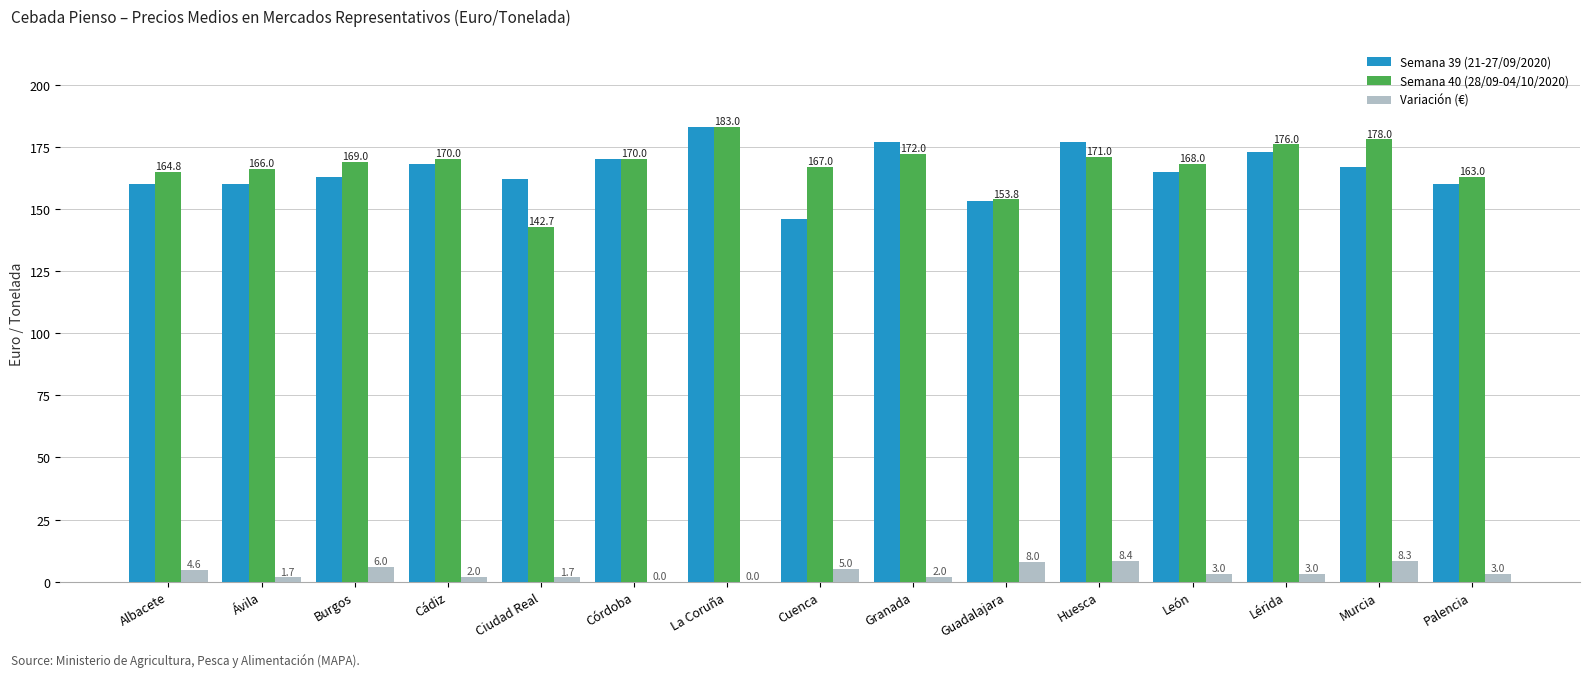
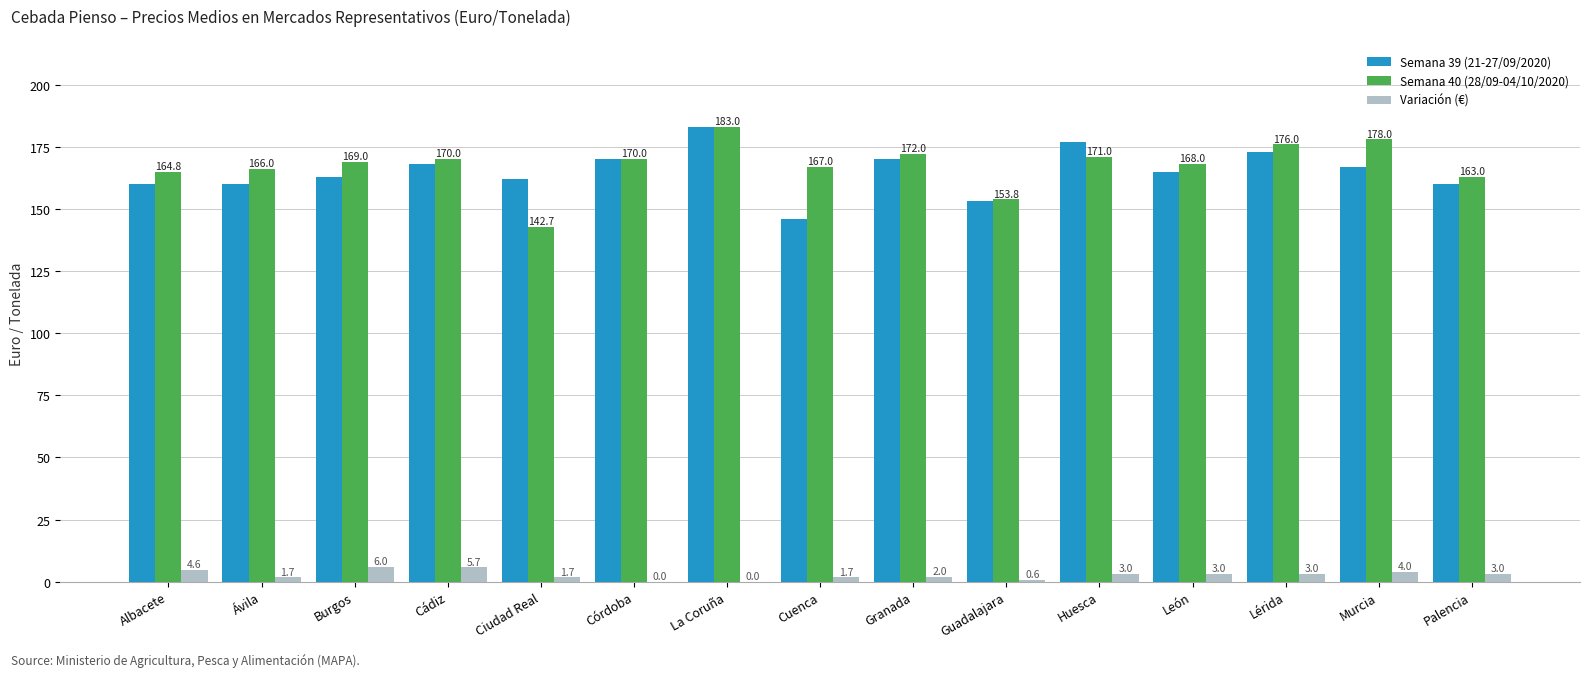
Variación (€), Cádiz: 2.0 -> 5.7
Variación (€), Cuenca: 5.0 -> 1.7
Semana 39 (21-27/09/2020), Granada: 177 -> 170
Variación (€), Guadalajara: 8.0 -> 0.6
Variación (€), Huesca: 8.4 -> 3.0
Variación (€), Murcia: 8.3 -> 4.0
